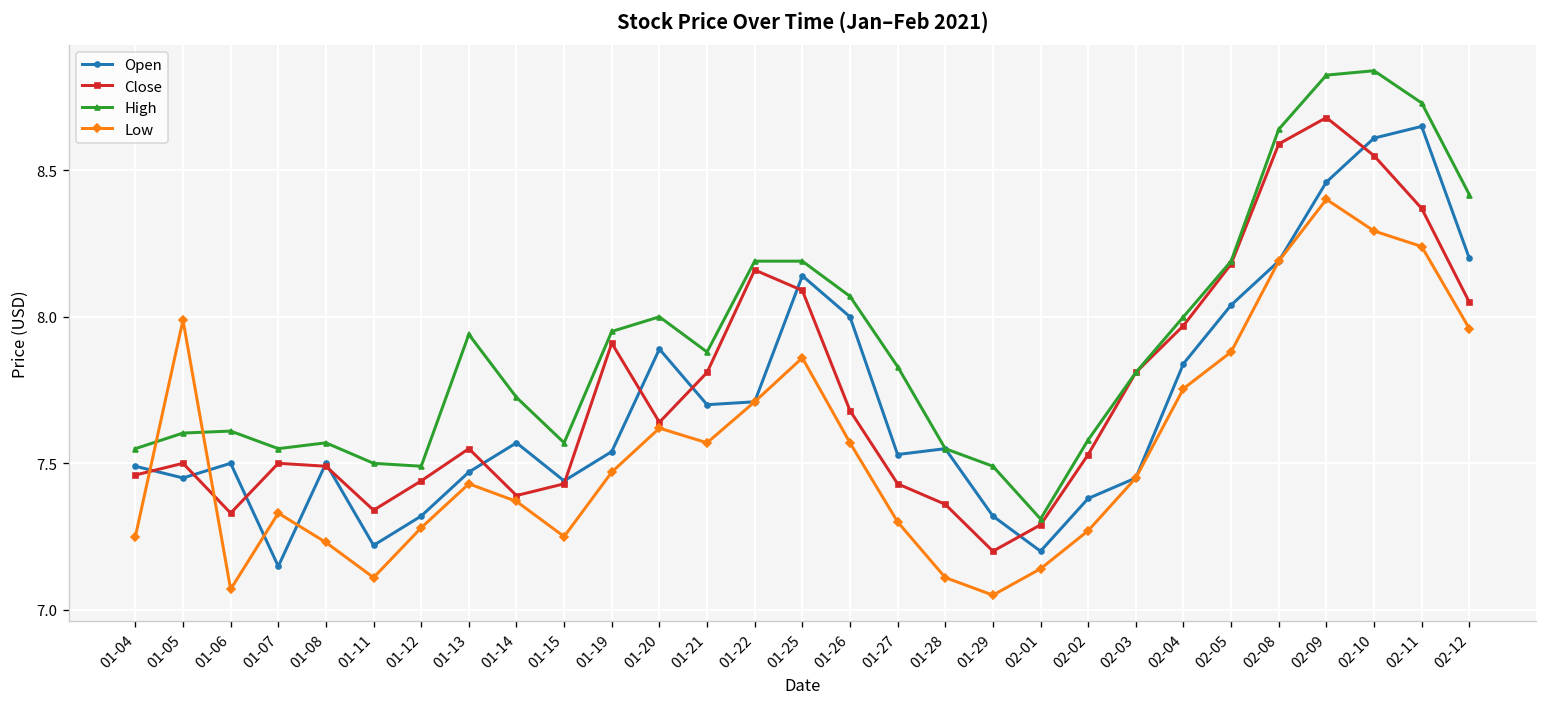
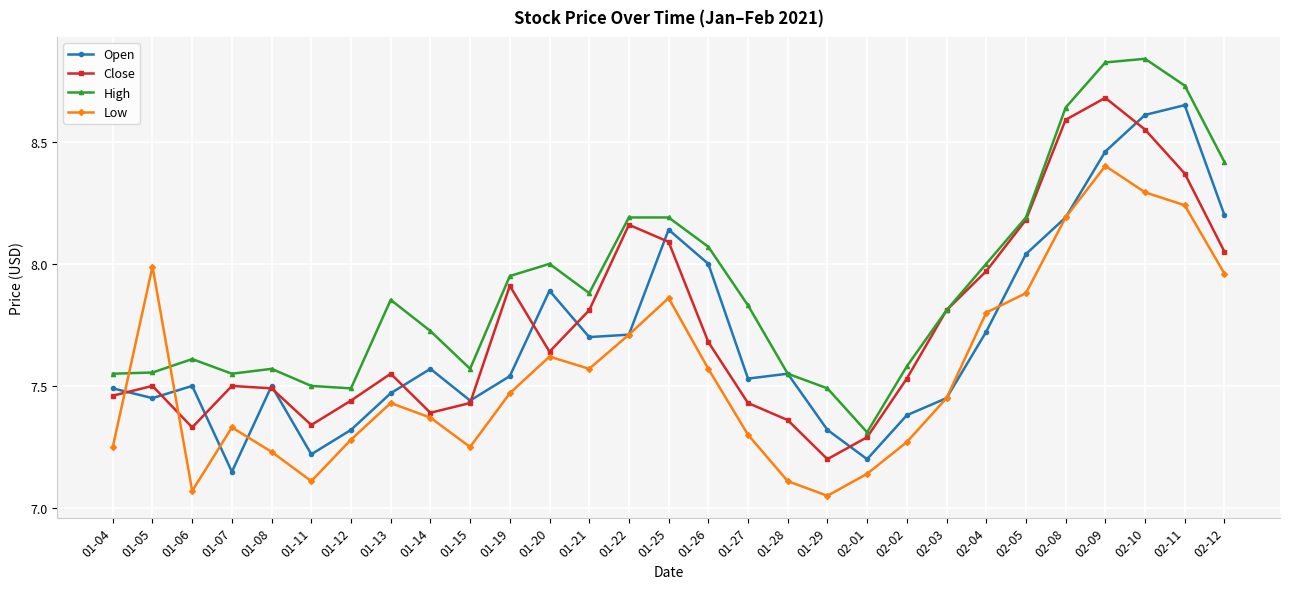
High, 01-05: 7.60 -> 7.55
High, 01-13: 7.94 -> 7.85
Open, 02-04: 7.84 -> 7.72
Low, 02-04: 7.75 -> 7.80
